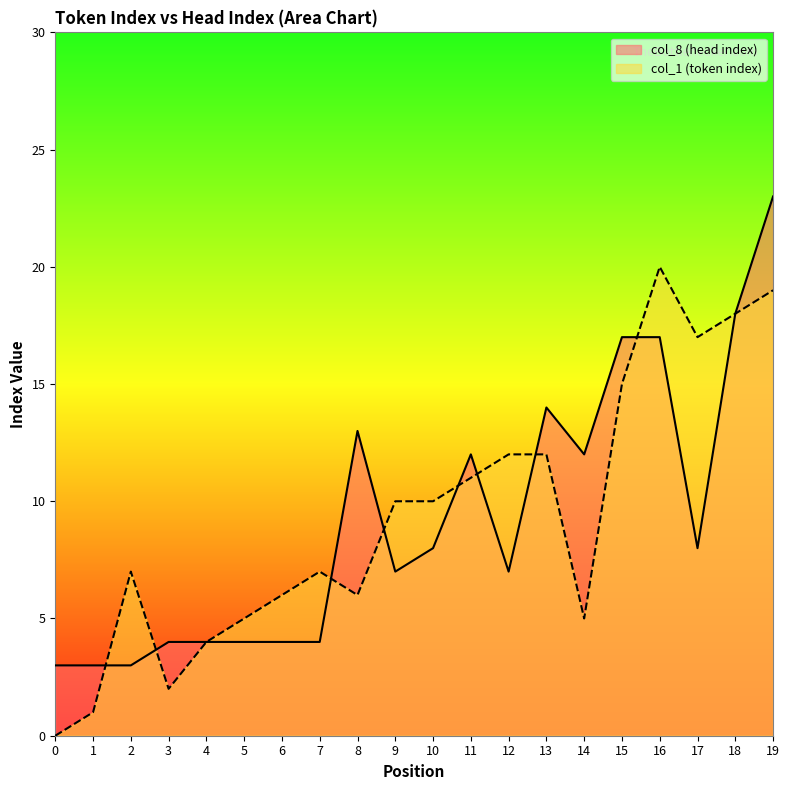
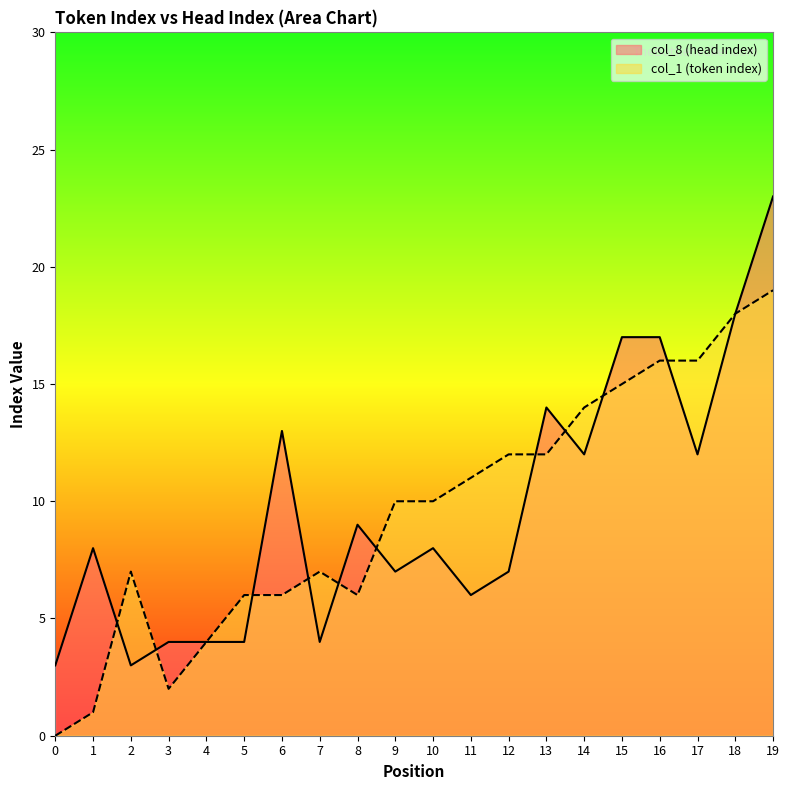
col_8 (head index), 1: 3 -> 8
col_1 (token index), 5: 5 -> 6
col_8 (head index), 6: 4 -> 13
col_8 (head index), 8: 13 -> 9
col_8 (head index), 11: 12 -> 6
col_1 (token index), 14: 5 -> 14
col_1 (token index), 16: 20 -> 16
col_8 (head index), 17: 8 -> 12
col_1 (token index), 17: 17 -> 16
